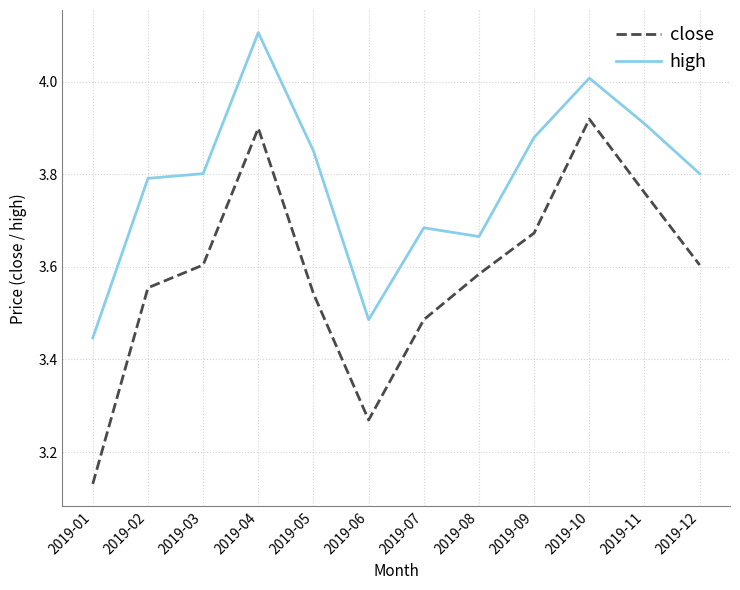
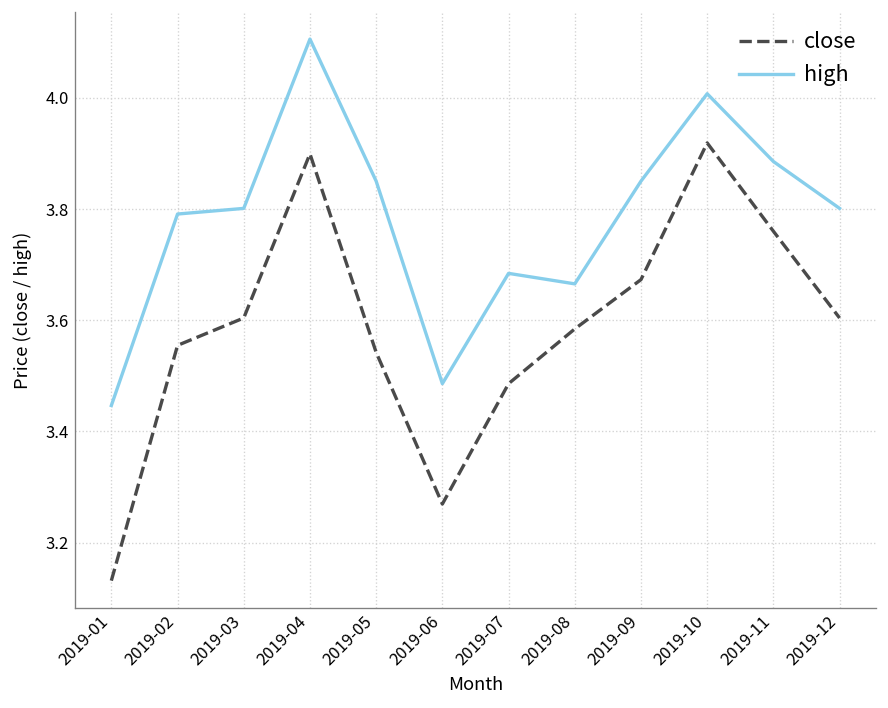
high, 2019-09: 3.88 -> 3.85
high, 2019-11: 3.91 -> 3.89
